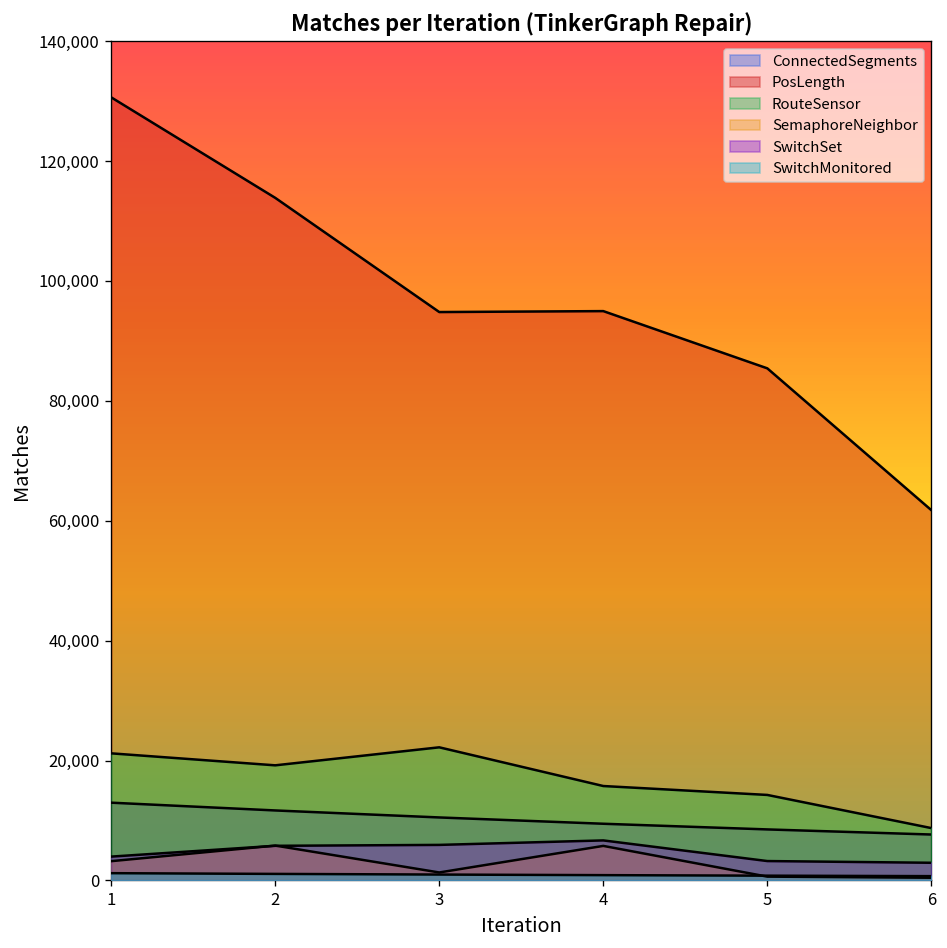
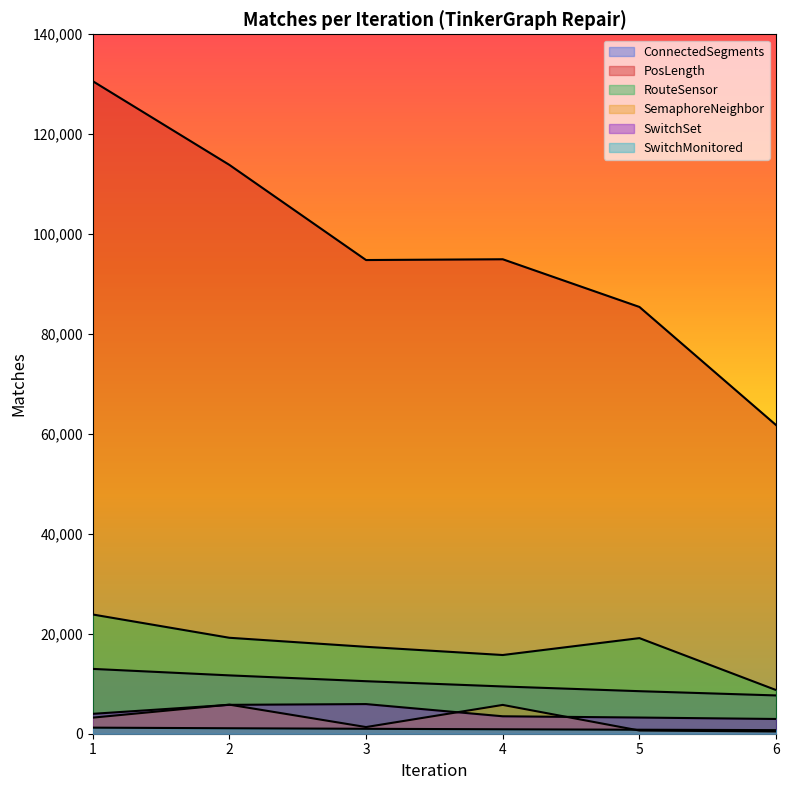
RouteSensor, 1: 21,000 -> 24,000
RouteSensor, 3: 22,000 -> 17,000
SwitchSet, 4: 7,000 -> 3,000
RouteSensor, 5: 14,000 -> 19,000
